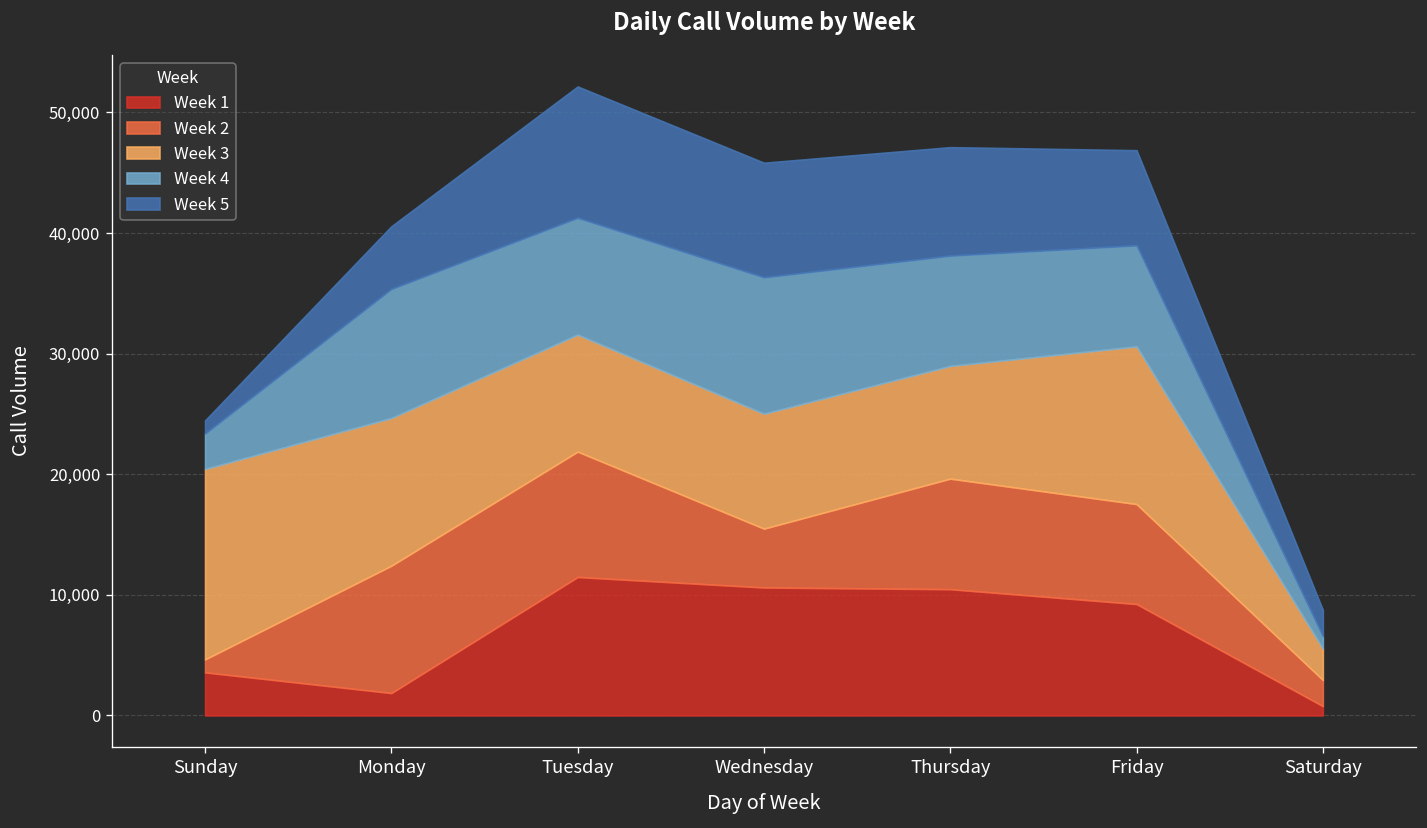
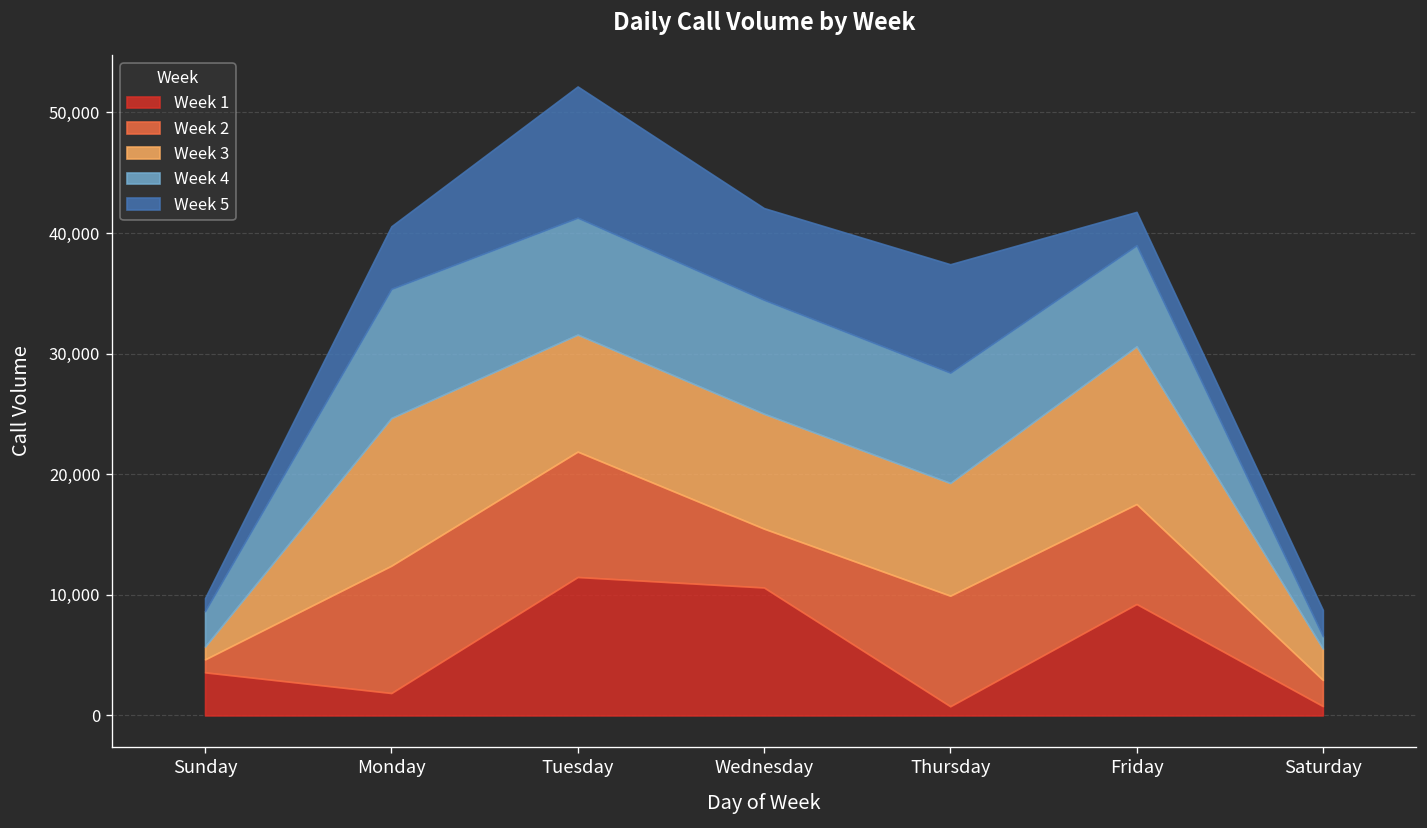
Week 3, Sunday: 15,800 -> 1,100
Week 4, Wednesday: 11,300 -> 9,400
Week 5, Wednesday: 9,500 -> 7,600
Week 1, Thursday: 10,500 -> 800
Week 5, Friday: 7,900 -> 2,800
